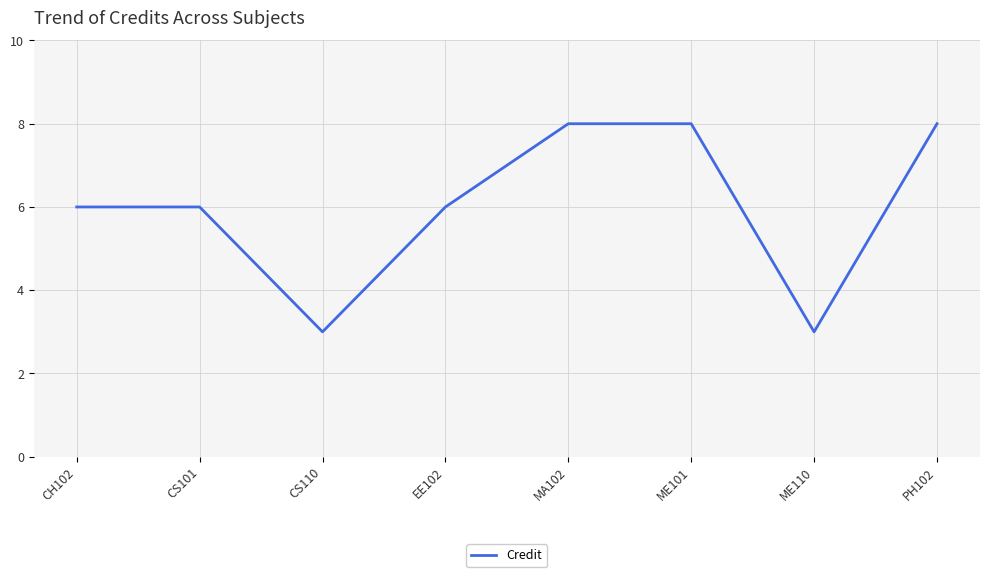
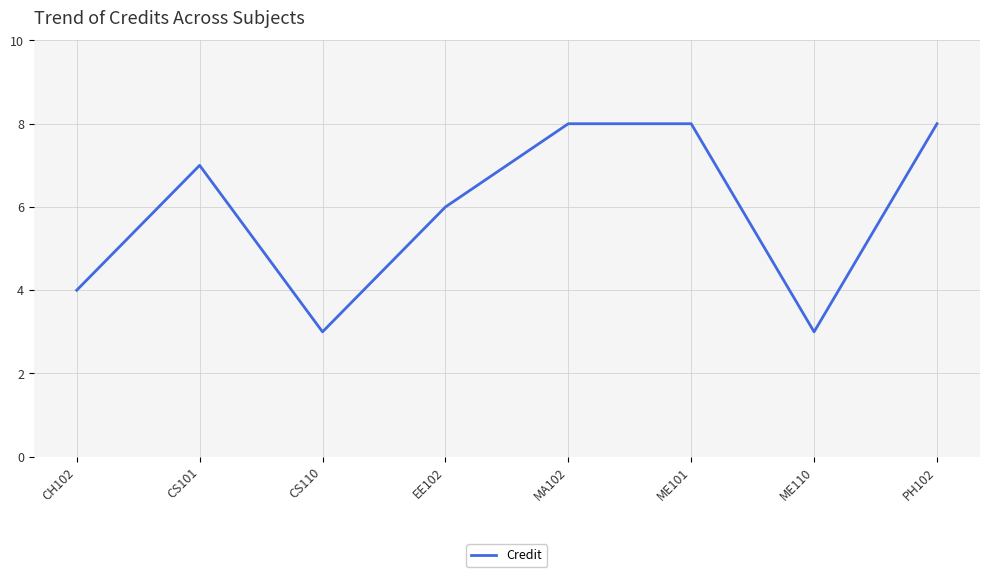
CH102: 6 -> 4
CS101: 6 -> 7
